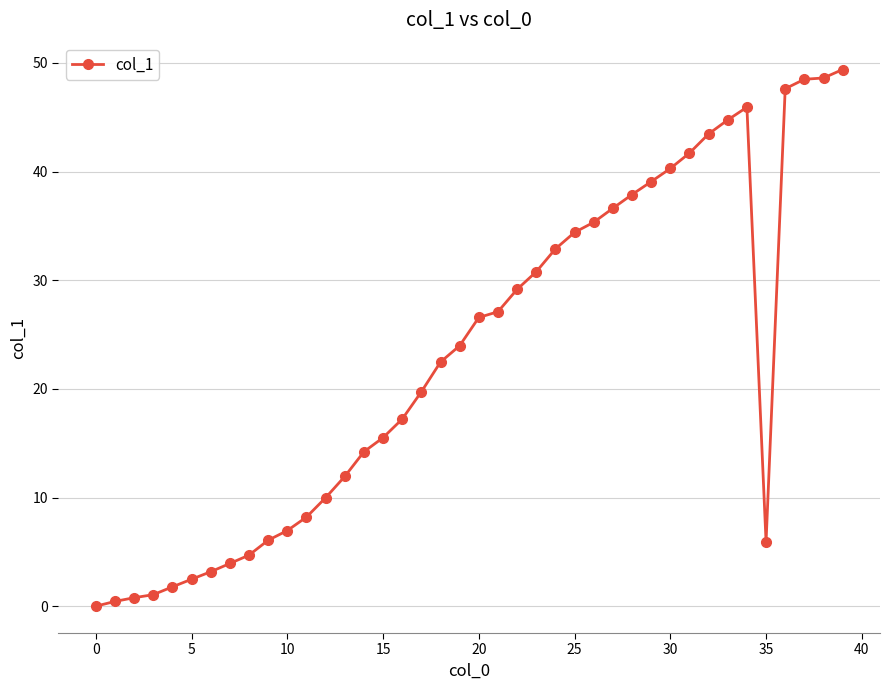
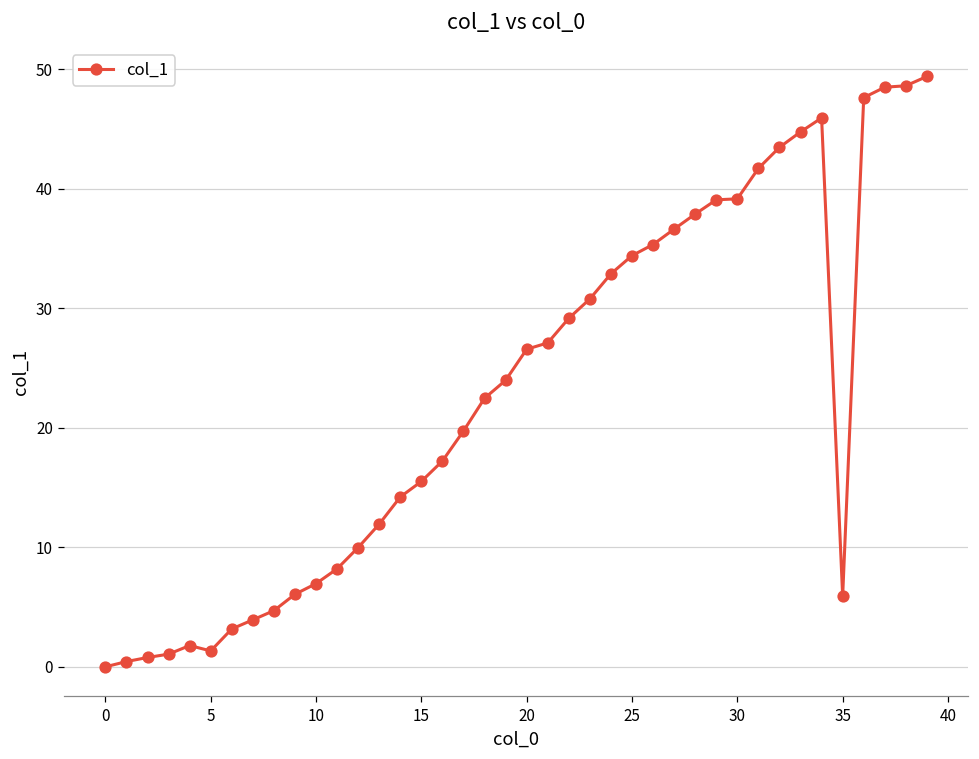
5: 2.5 -> 1.3
30: 40.3 -> 39.2
